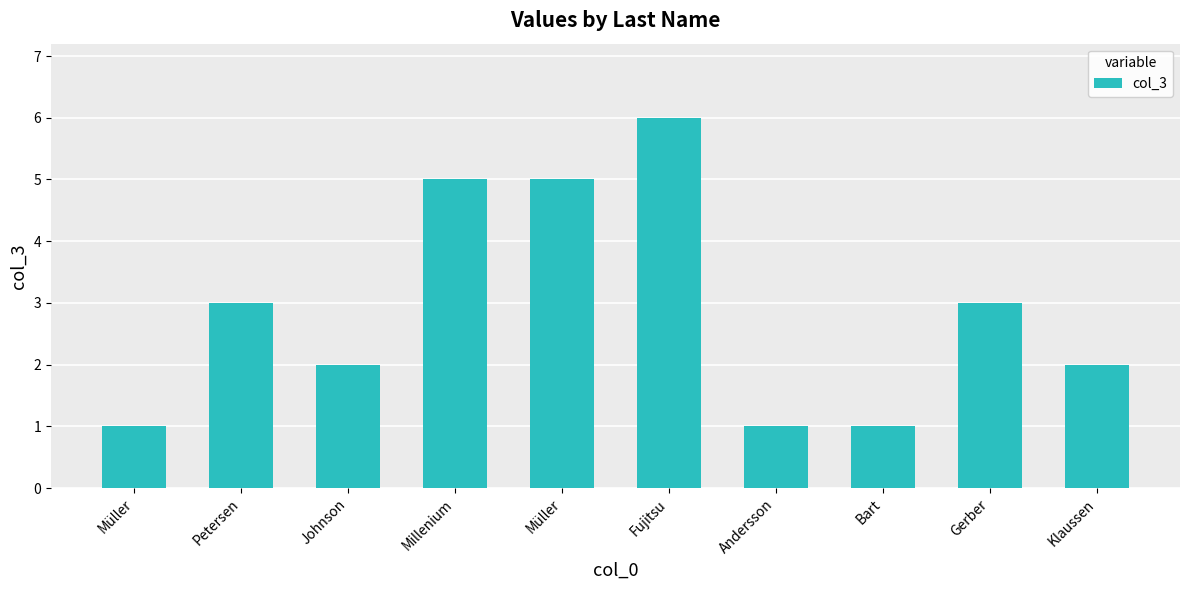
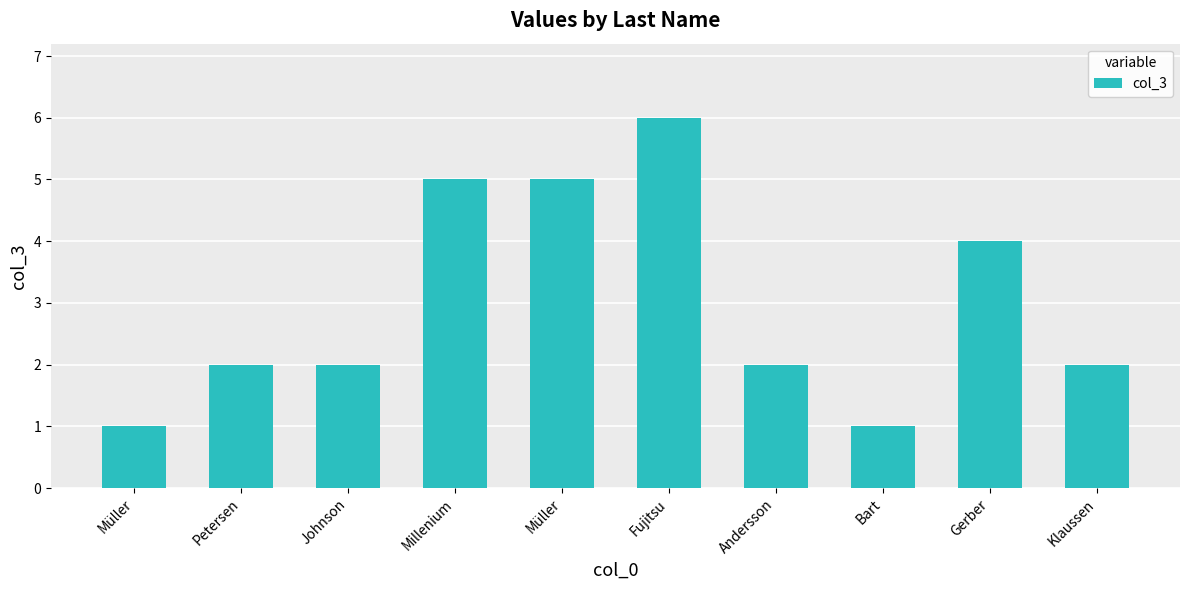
Petersen: 3 -> 2
Andersson: 1 -> 2
Gerber: 3 -> 4
